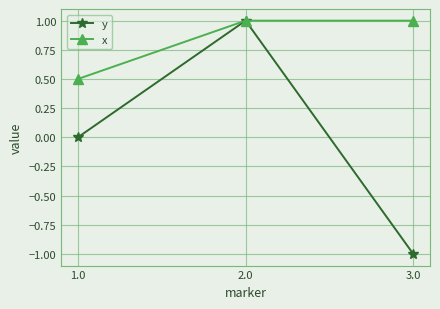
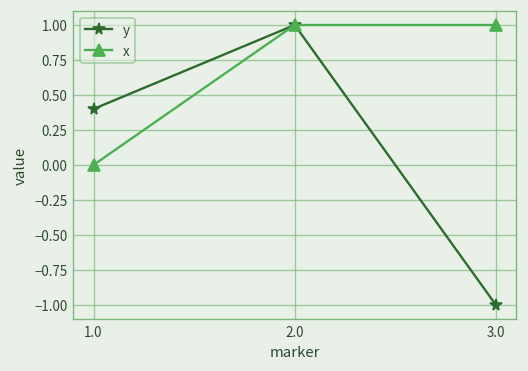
y, 1.0: 0.0 -> 0.4
x, 1.0: 0.5 -> 0.0
